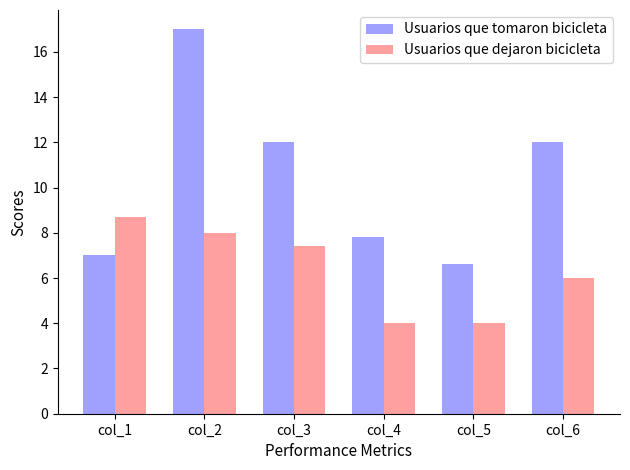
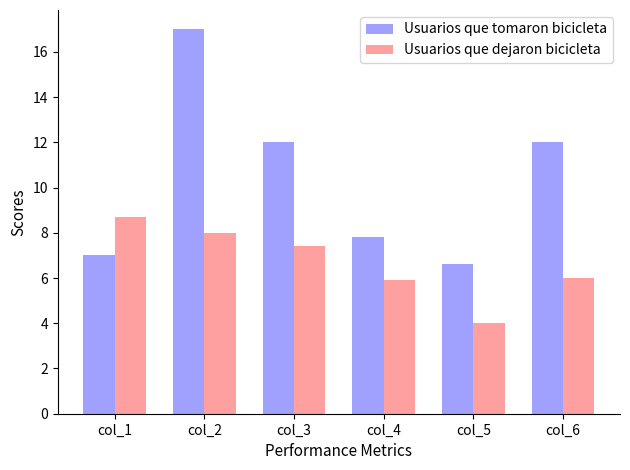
Usuarios que dejaron bicicleta, col_4: 4.0 -> 5.9
